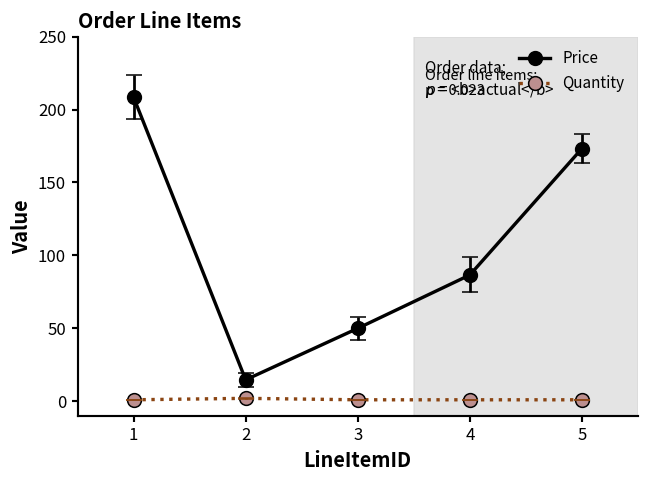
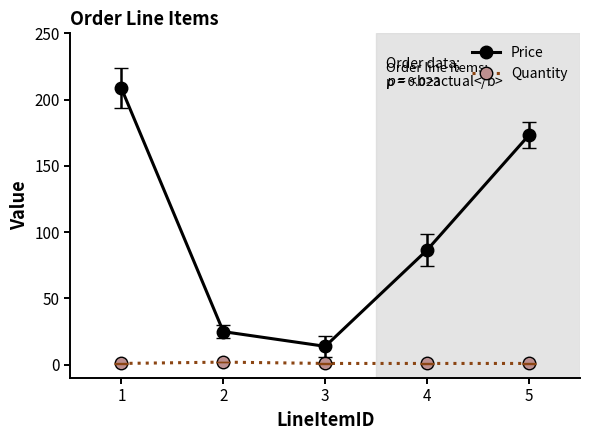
Price, 2: 15 -> 25
Price, 3: 50 -> 14
